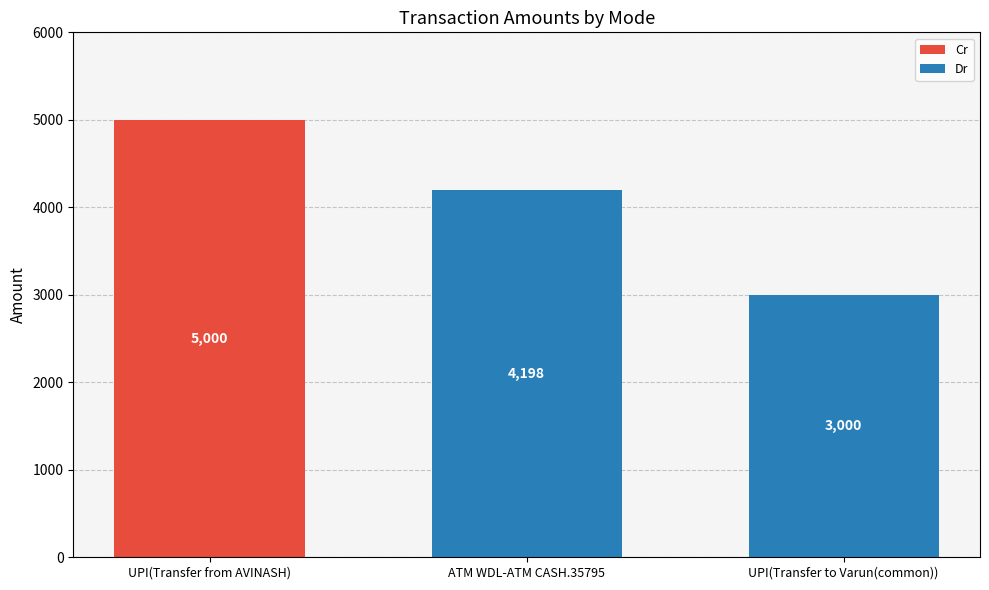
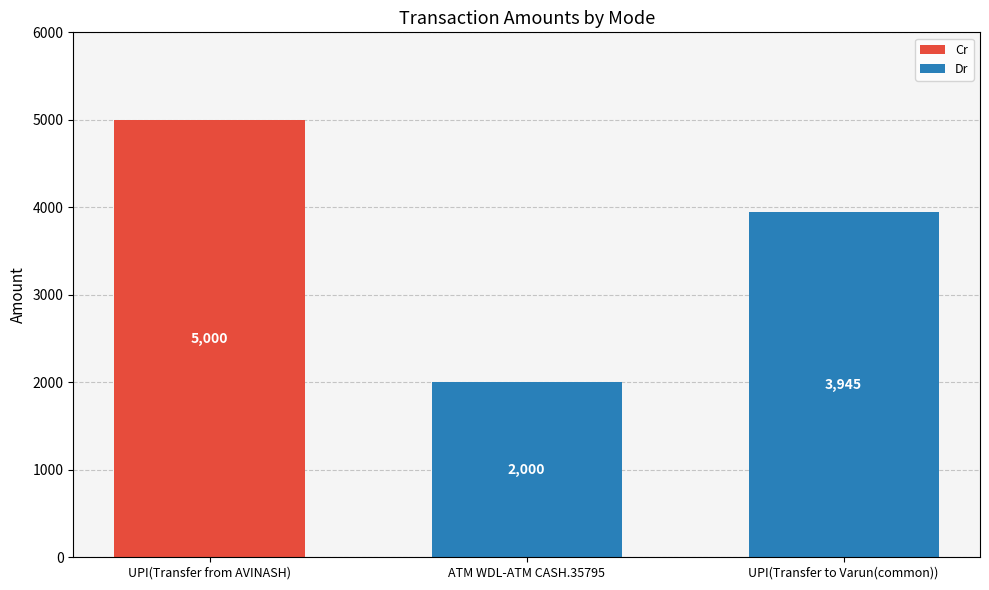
Dr, ATM WDL-ATM CASH.35795: 4,198 -> 2,000
Dr, UPI(Transfer to Varun(common)): 3,000 -> 3,945
